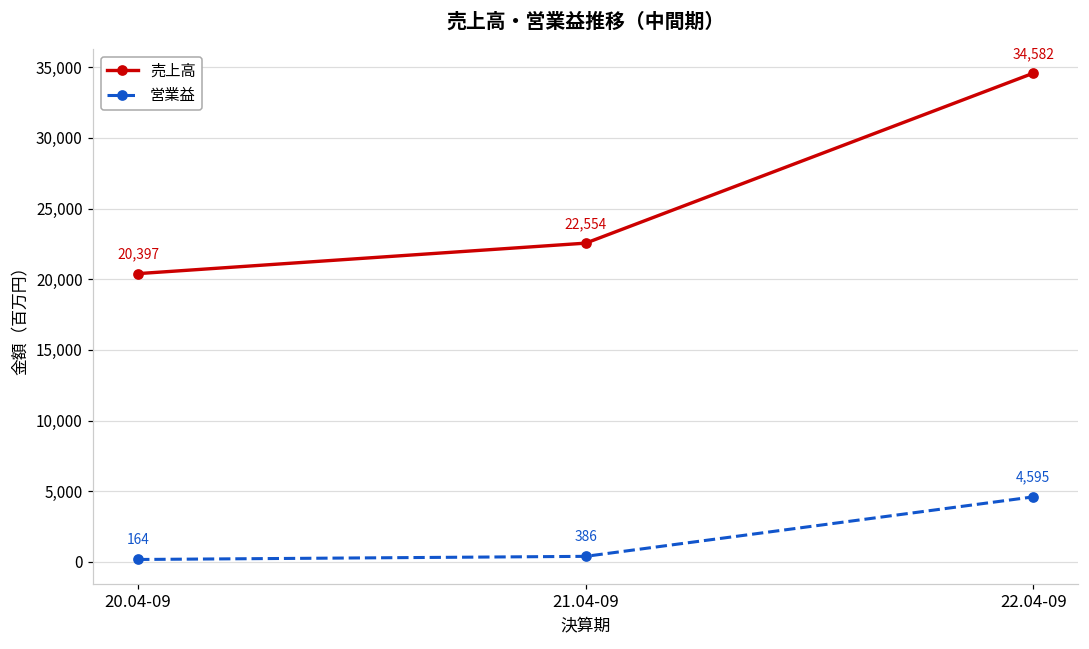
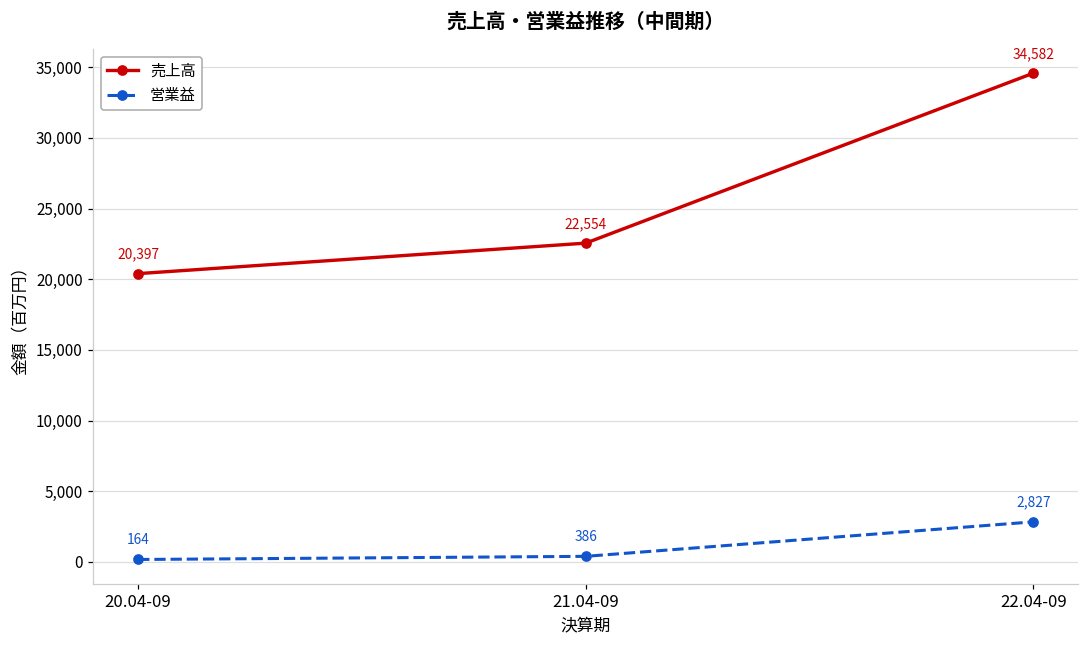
営業益, 22.04-09: 4,595 -> 2,827
